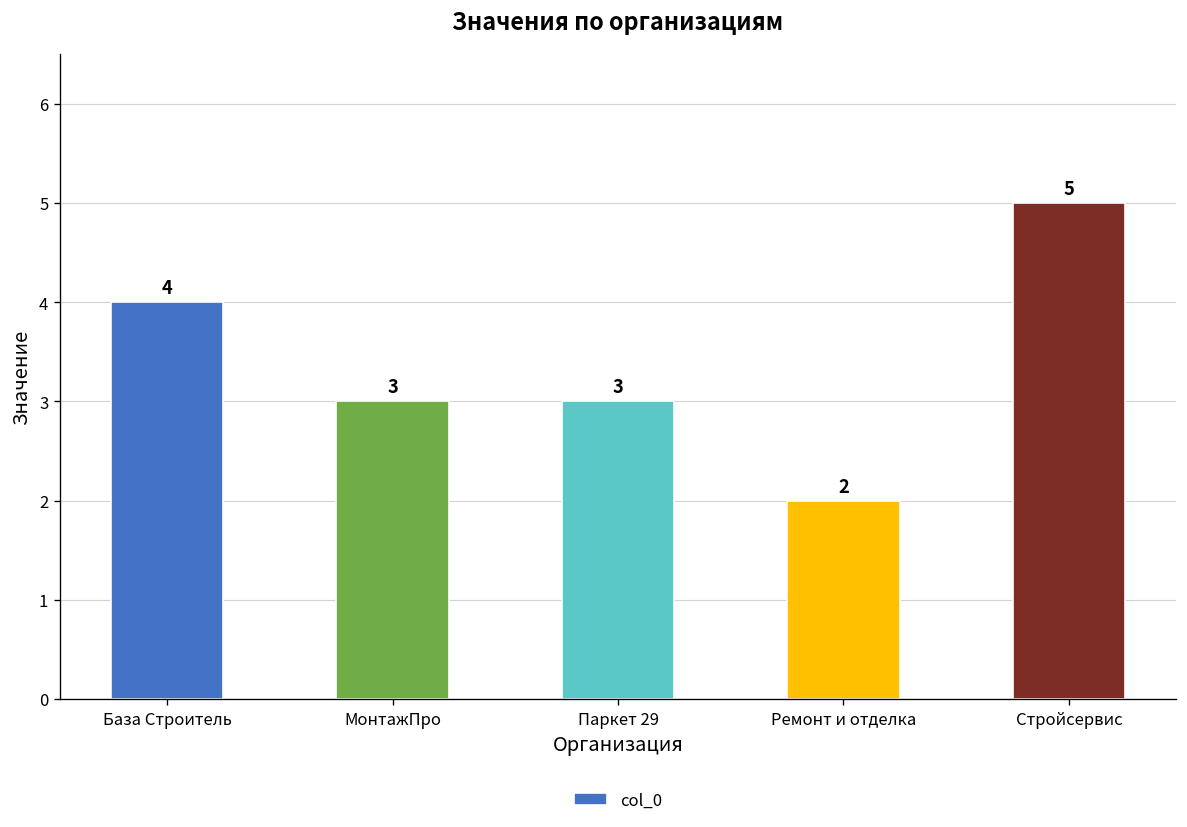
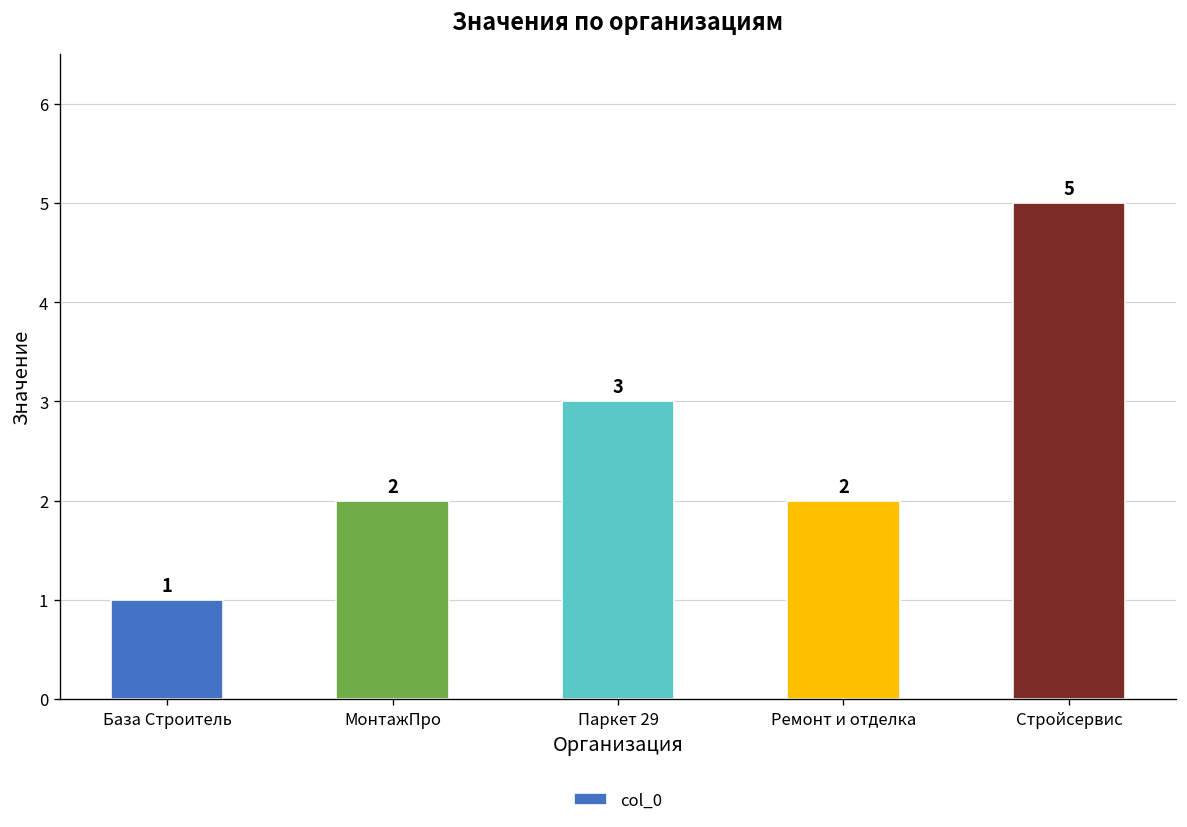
База Строитель: 4 -> 1
МонтажПро: 3 -> 2
